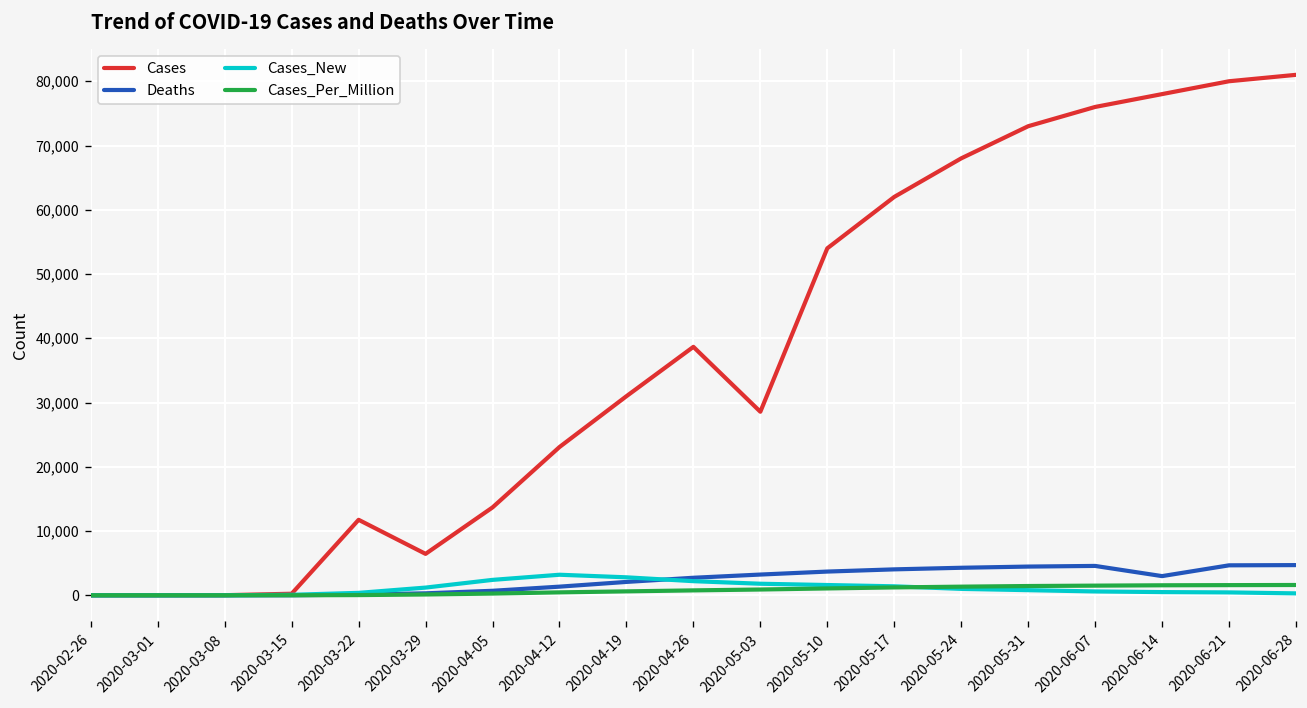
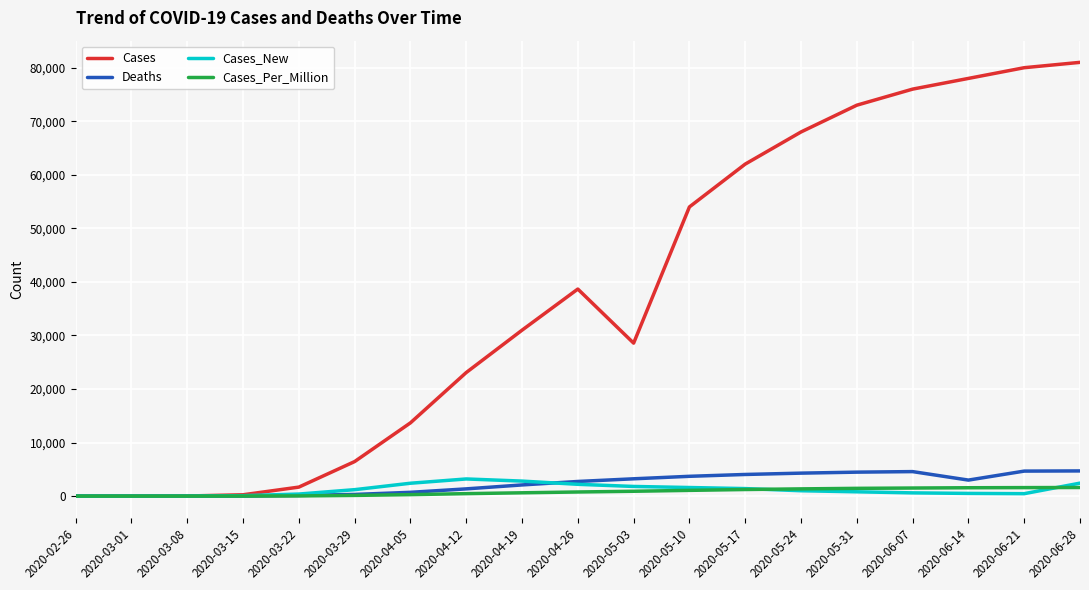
Cases, 2020-03-22: 12,000 -> 2,000
Cases_New, 2020-06-28: 0 -> 2,000
